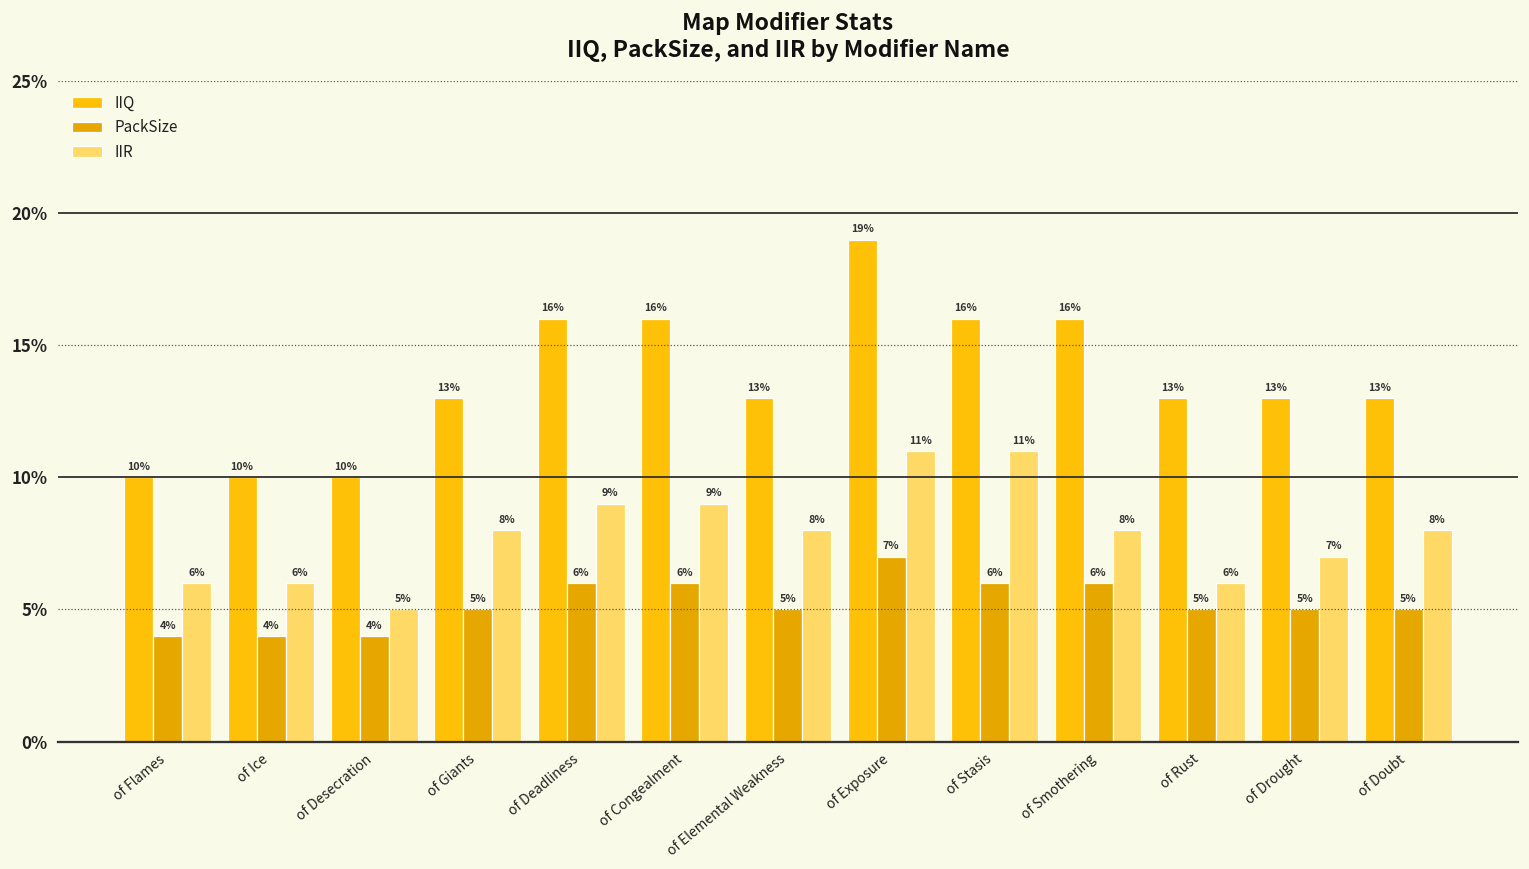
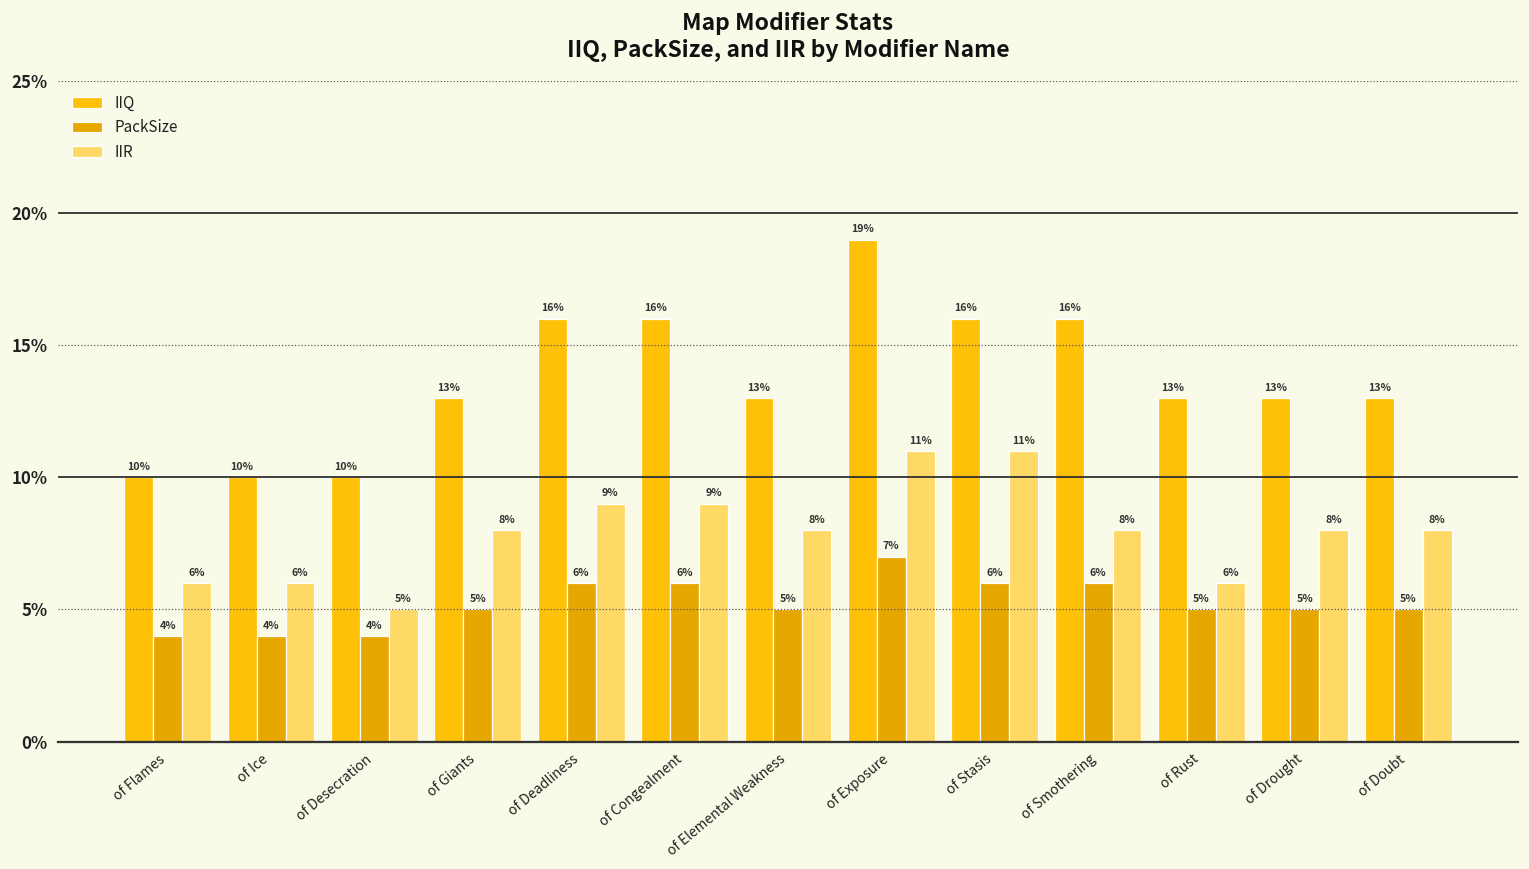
IIR, of Drought: 7% -> 8%
